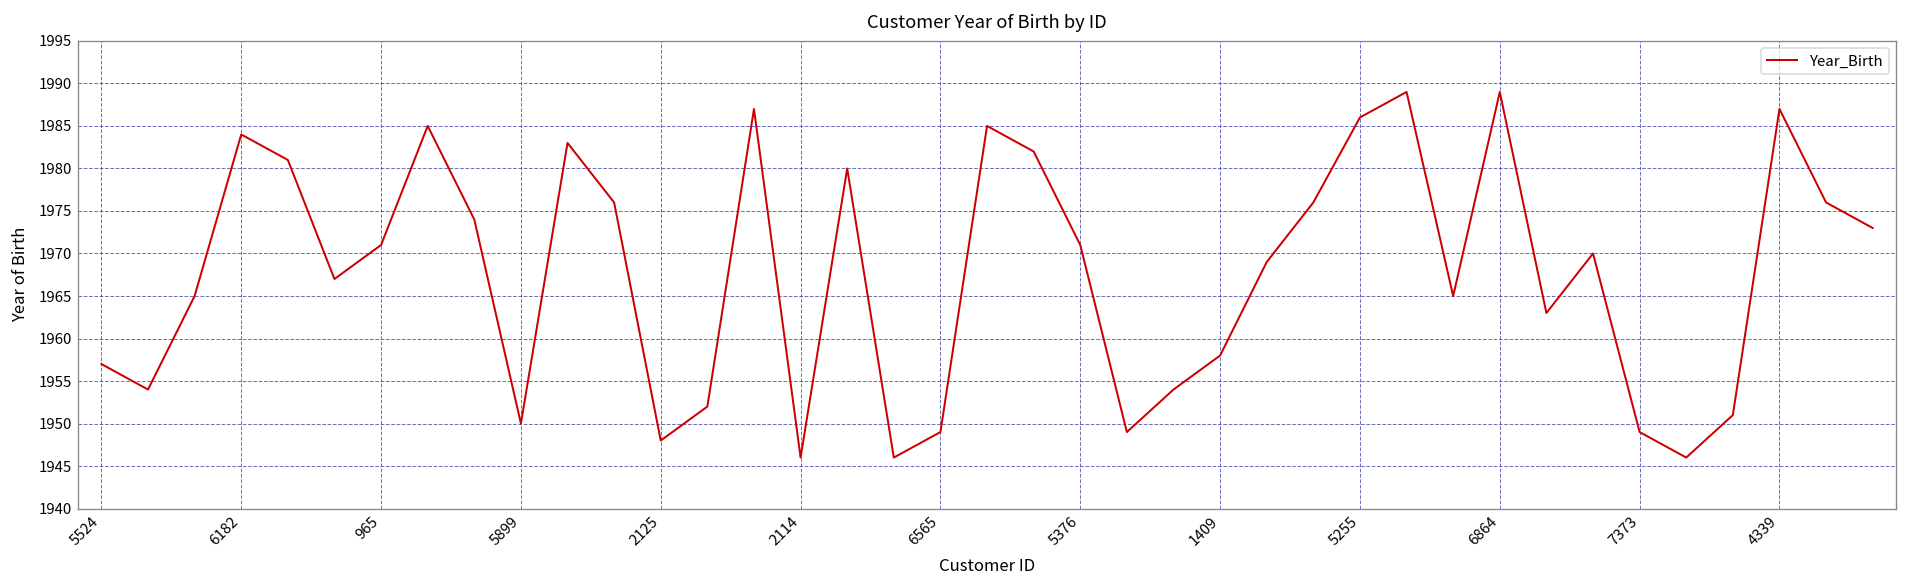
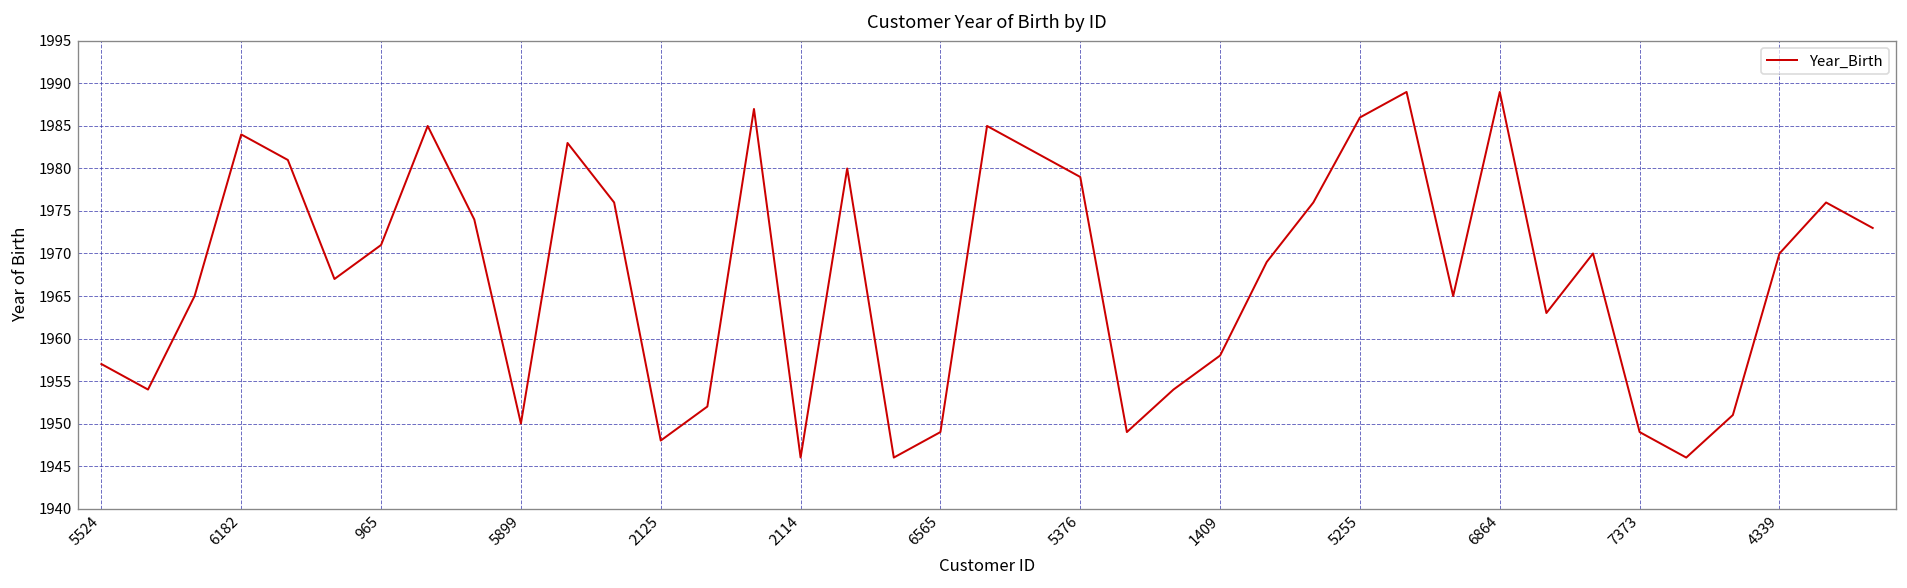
5376: 1971 -> 1979
4339: 1987 -> 1970
